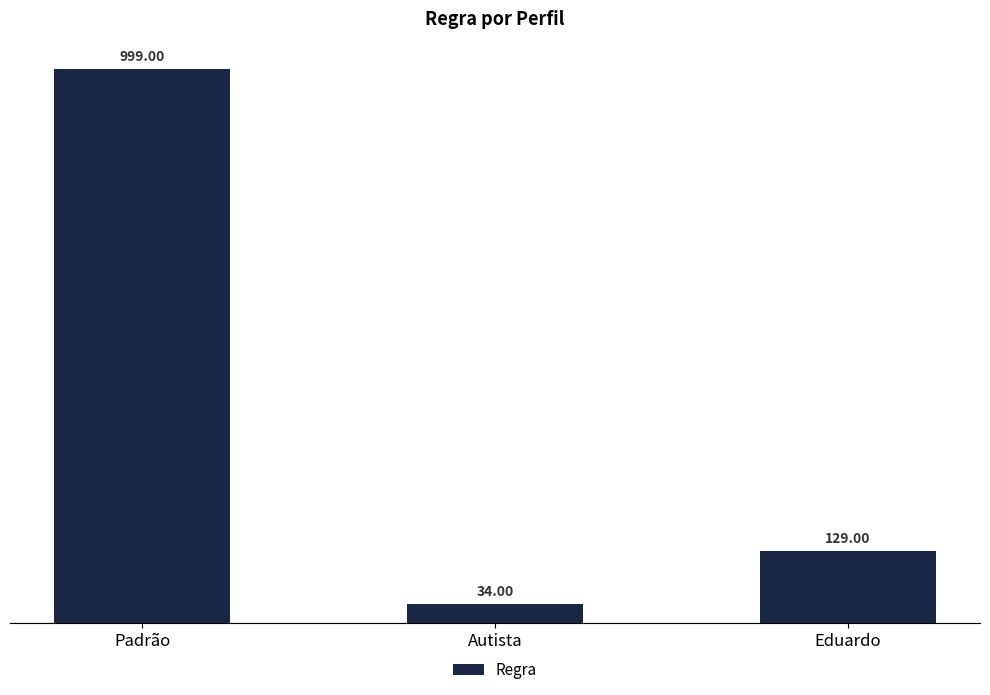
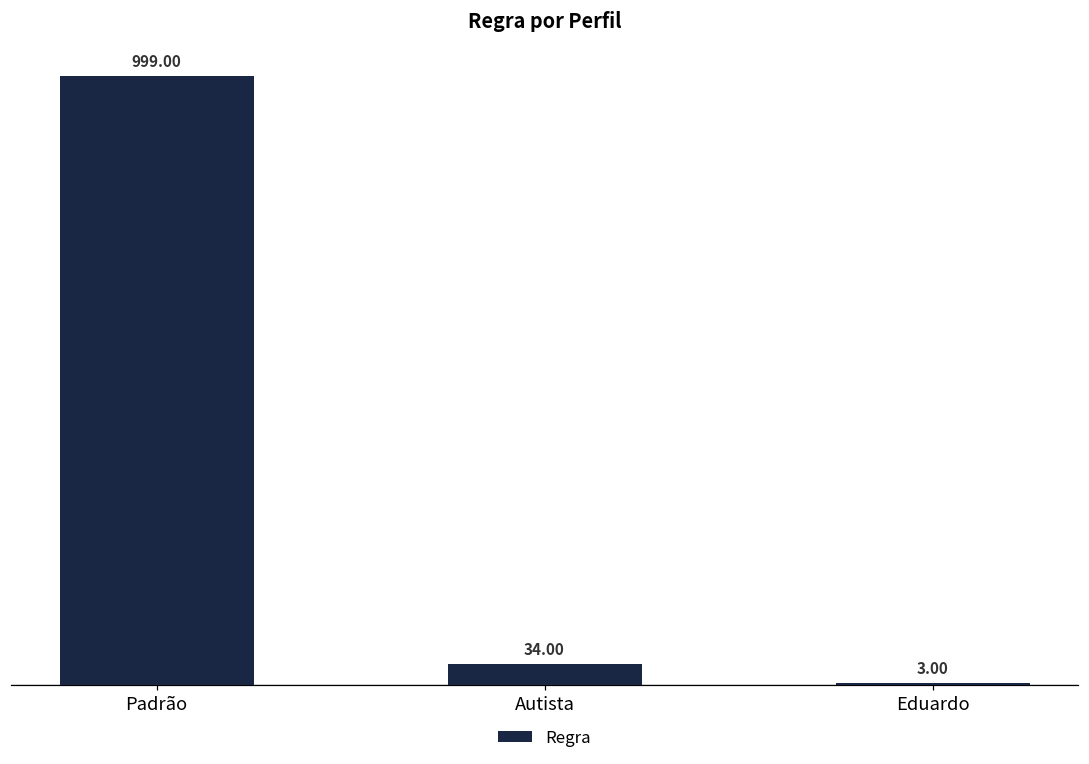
Eduardo: 129.00 -> 3.00
